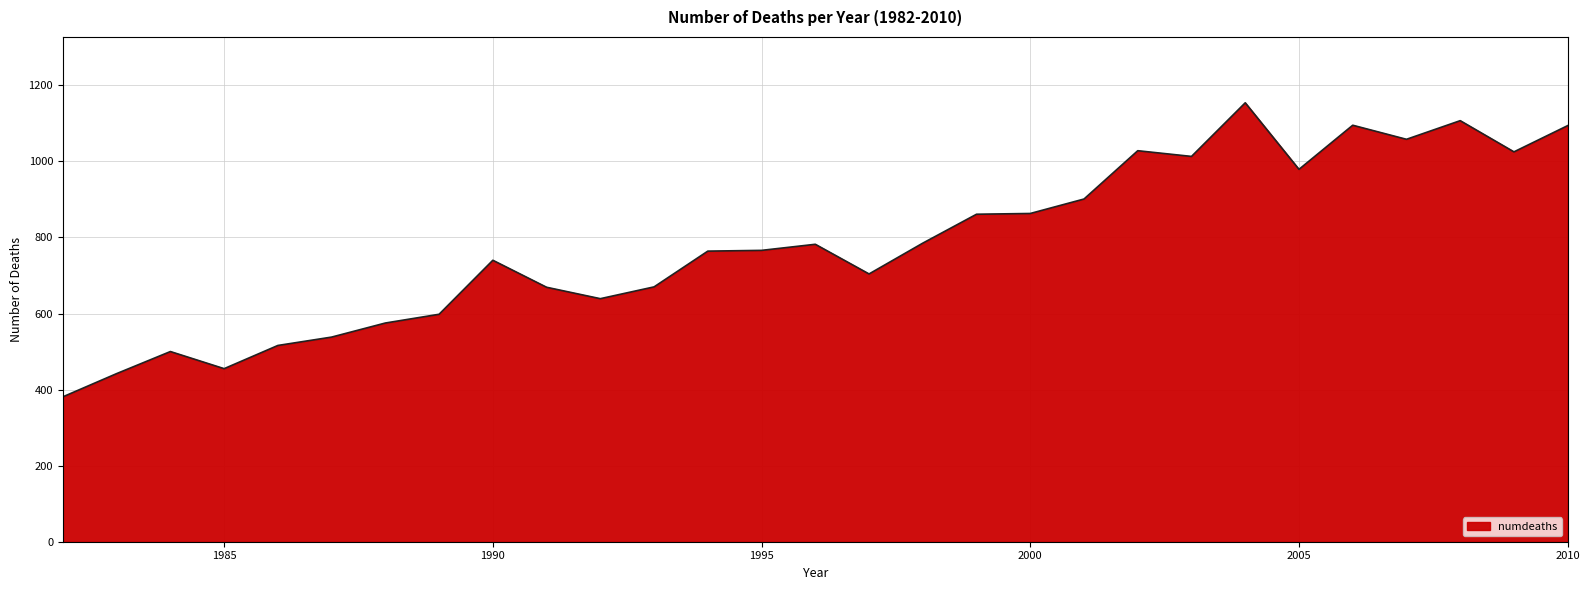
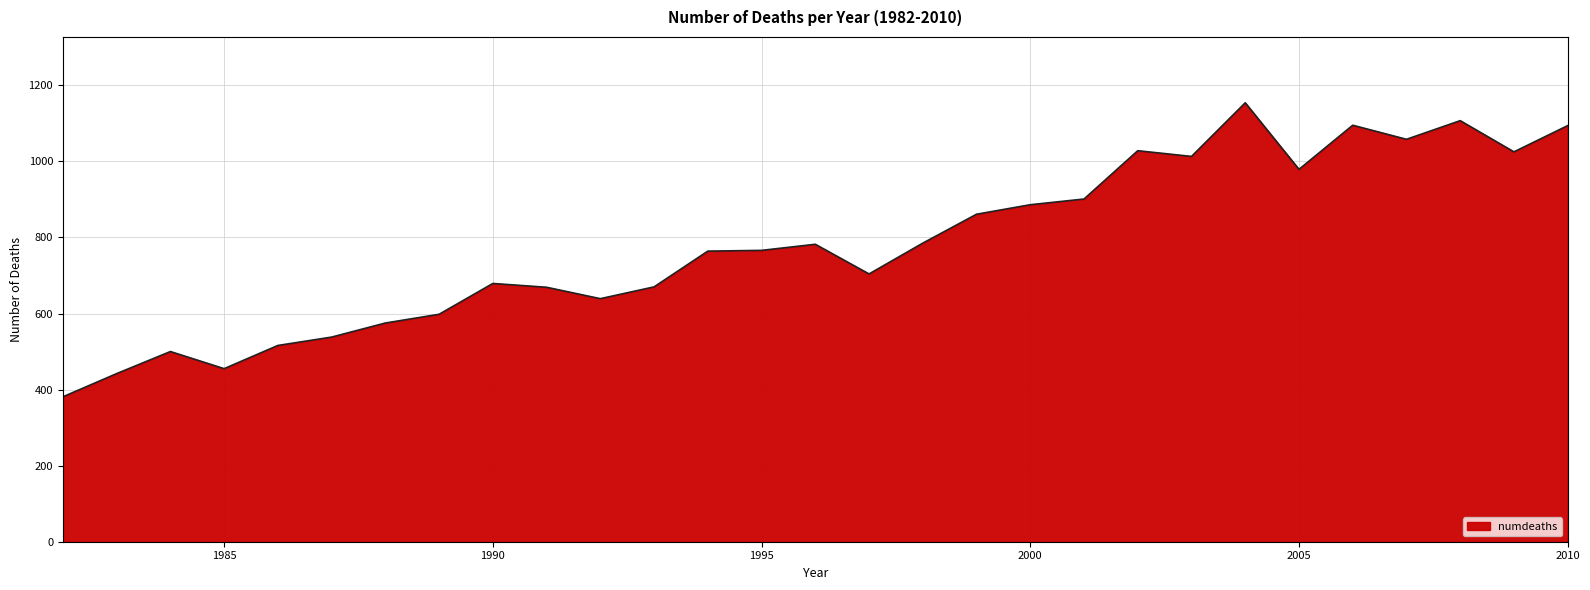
1990: 740 -> 680
2000: 860 -> 890
